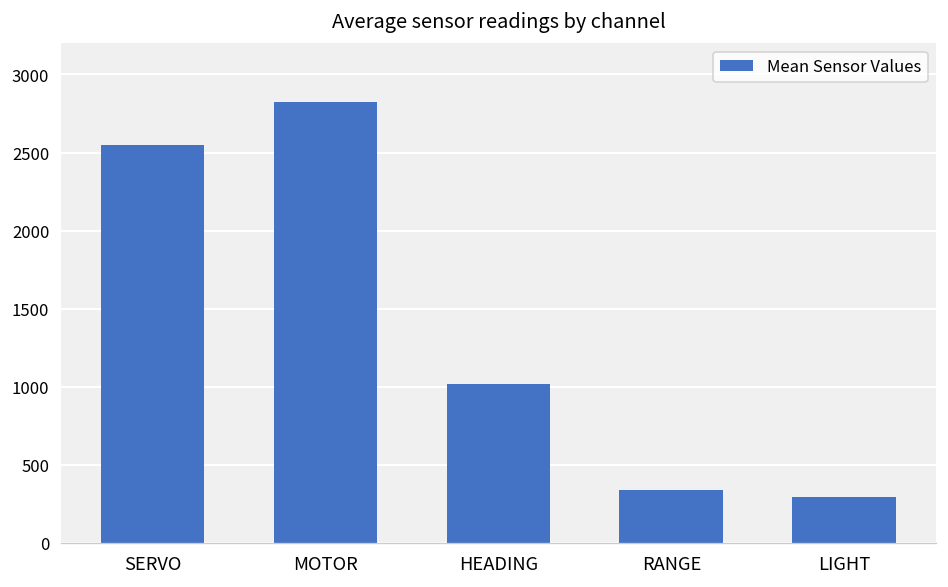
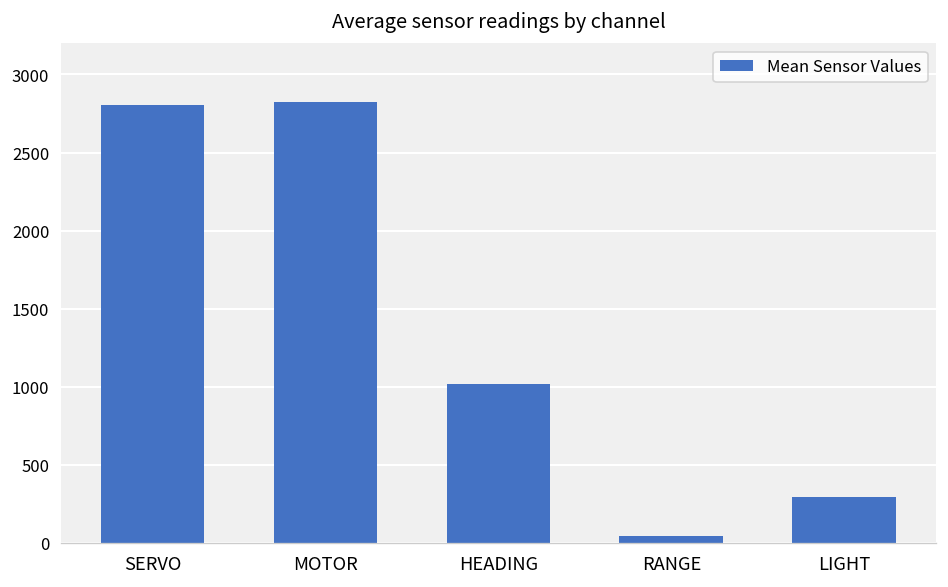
SERVO: 2550 -> 2810
RANGE: 340 -> 50
